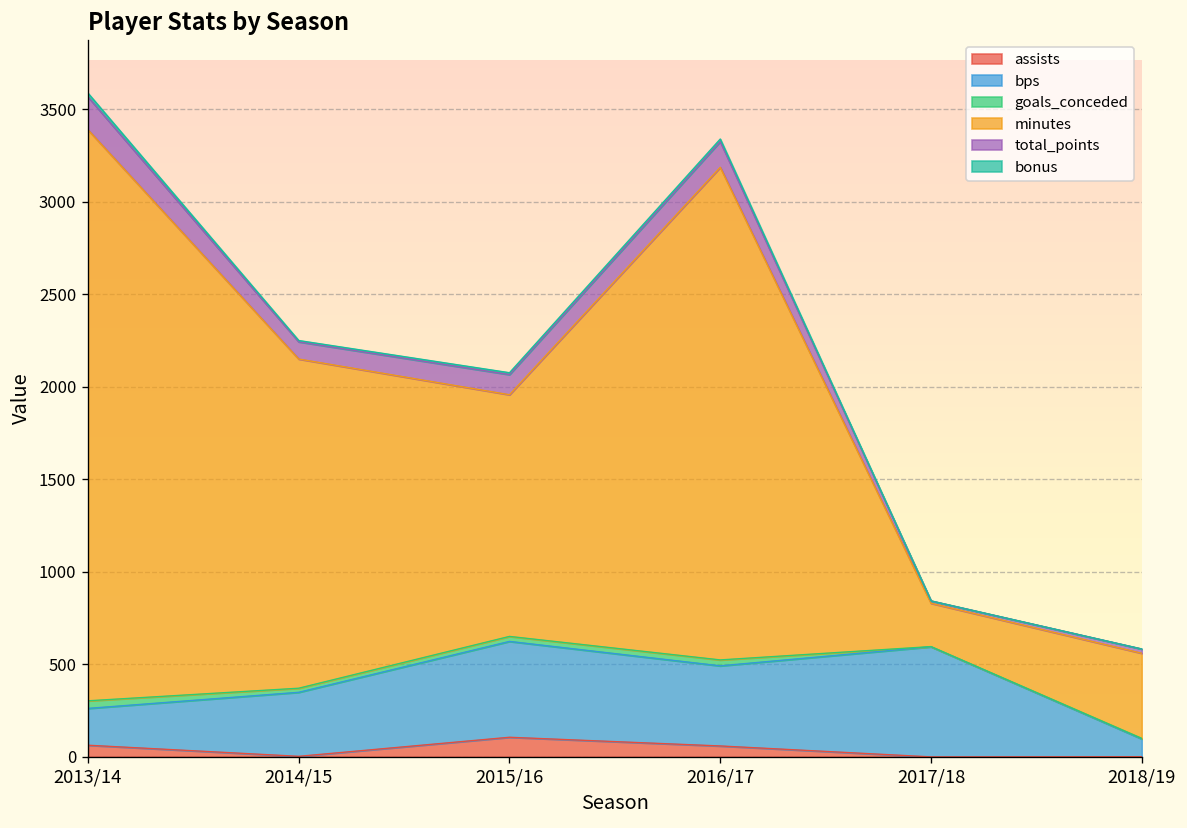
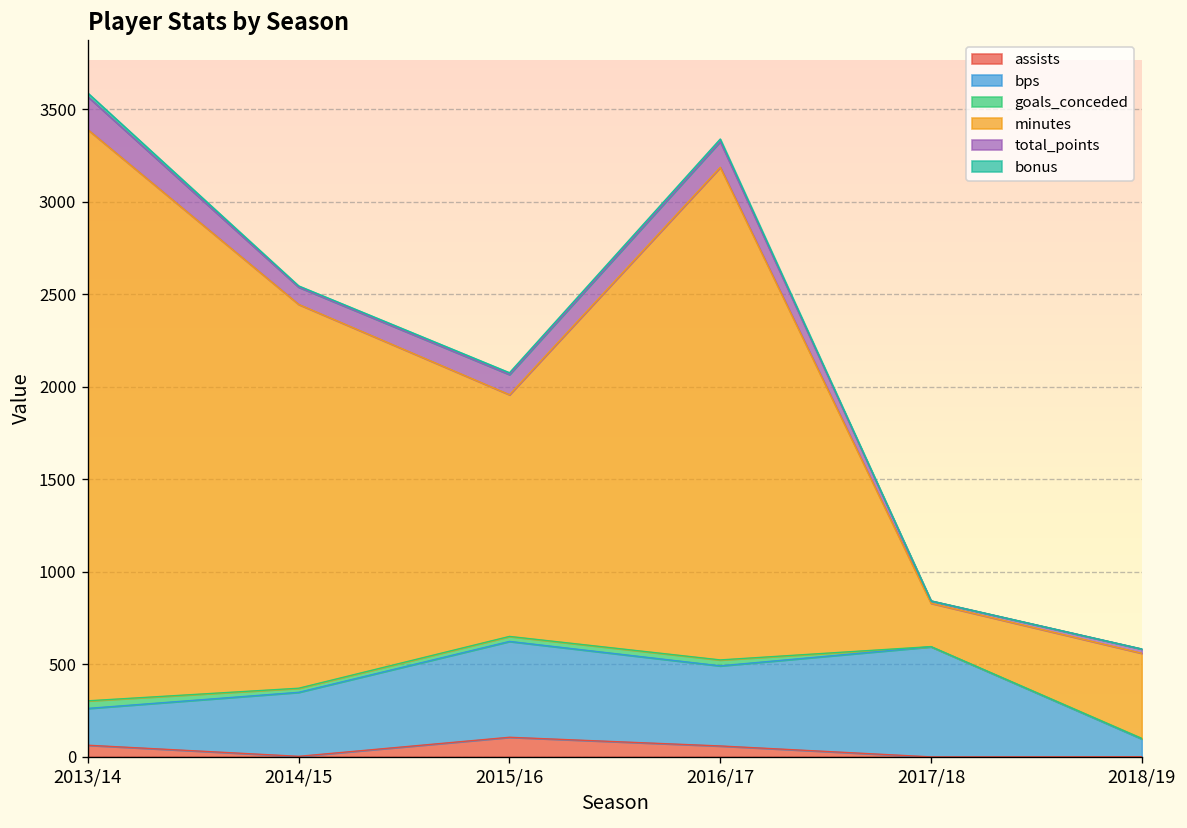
minutes, 2014/15: 1780 -> 2070
